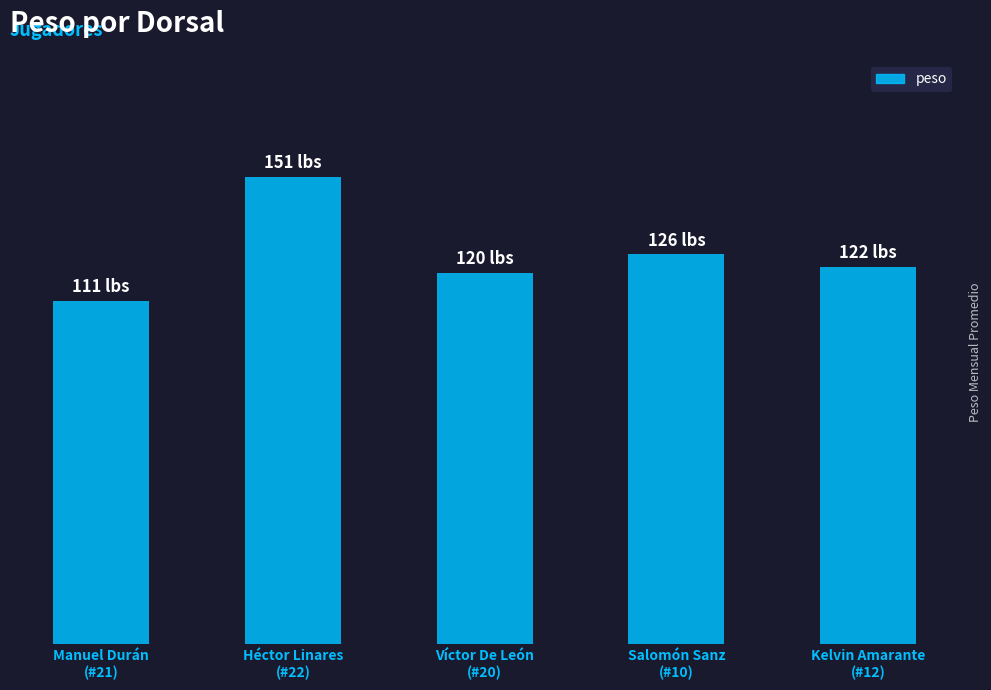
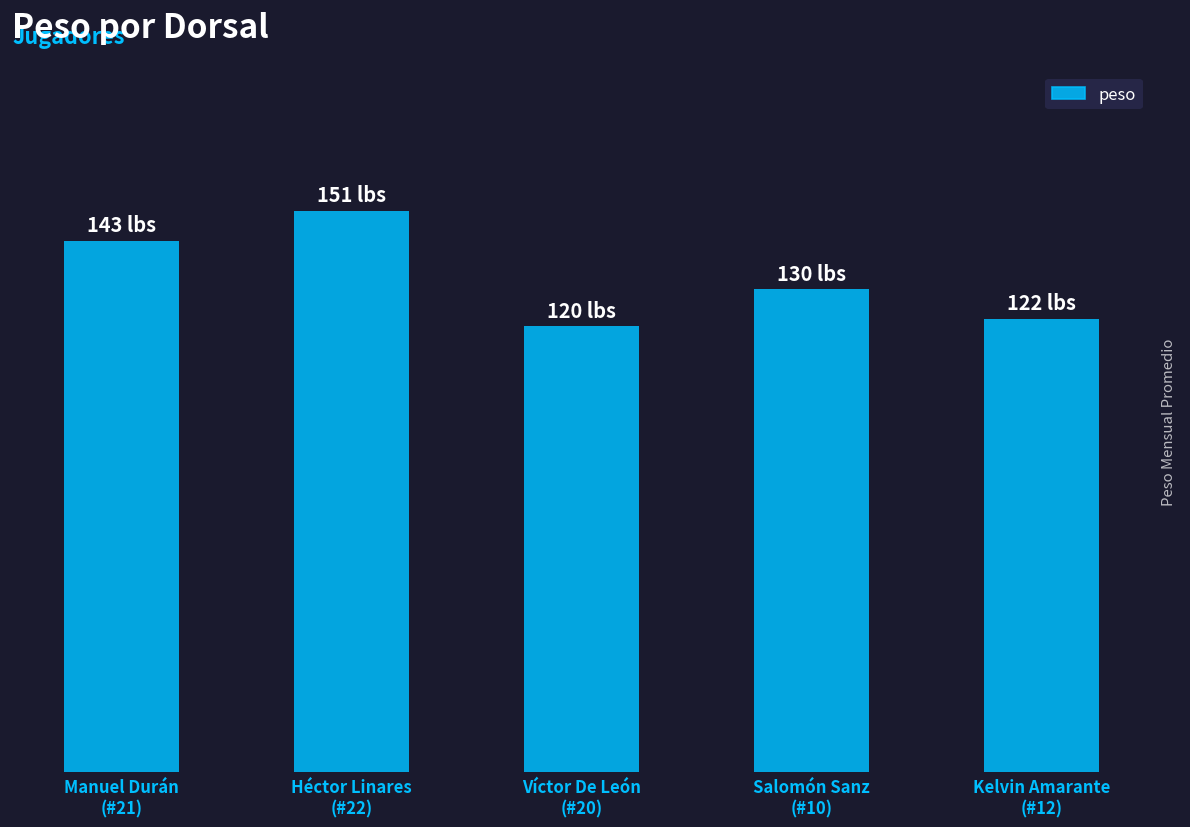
Manuel Durán (#21): 111 -> 143
Salomón Sanz (#10): 126 -> 130
